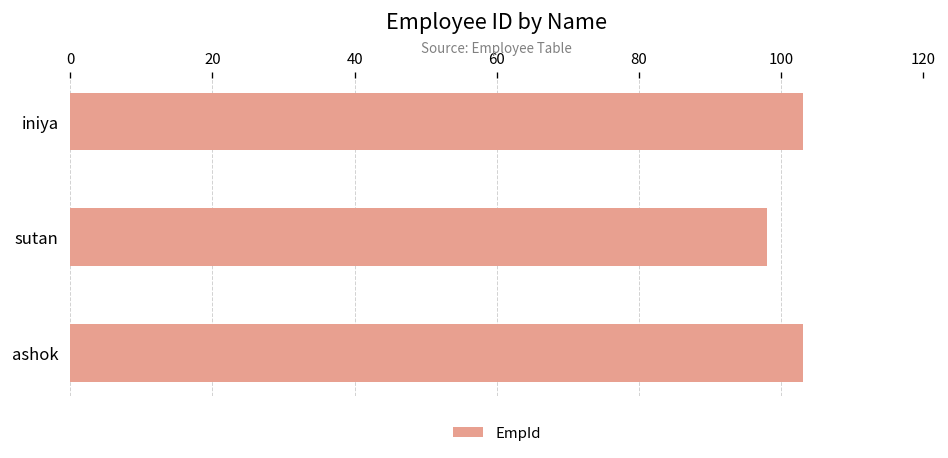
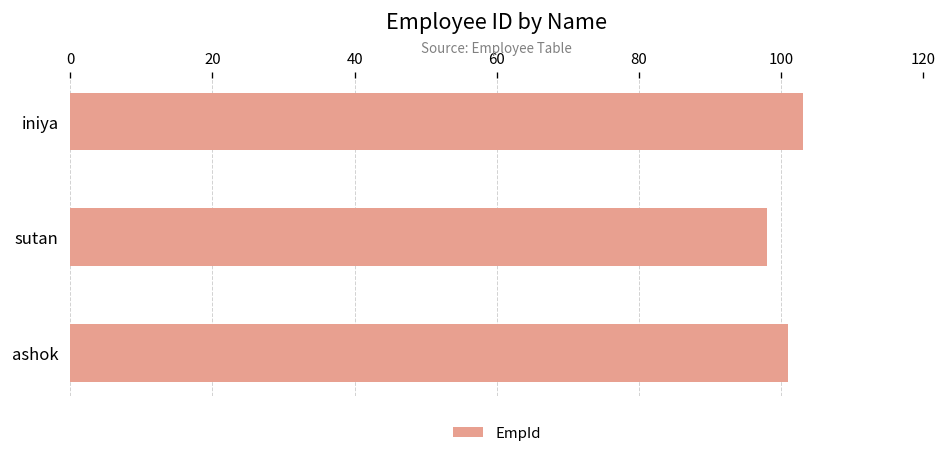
ashok: 103 -> 101
